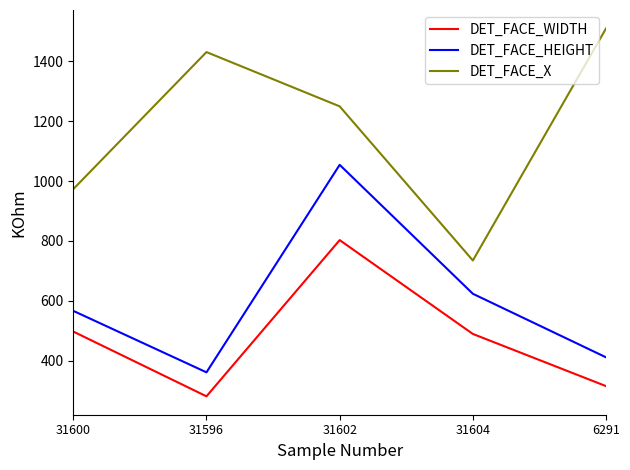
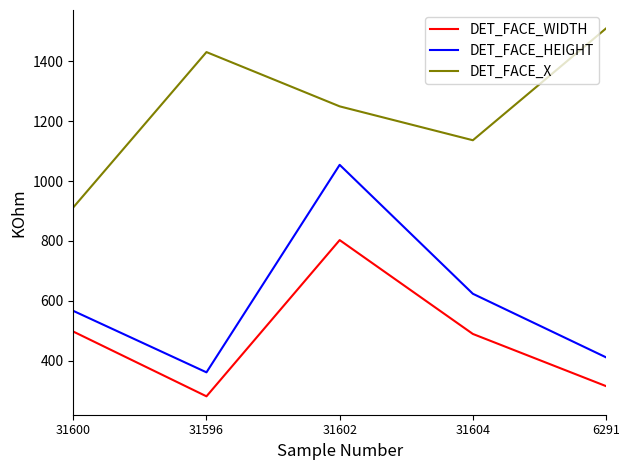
DET_FACE_X, 31600: 970 -> 910
DET_FACE_X, 31604: 740 -> 1140
